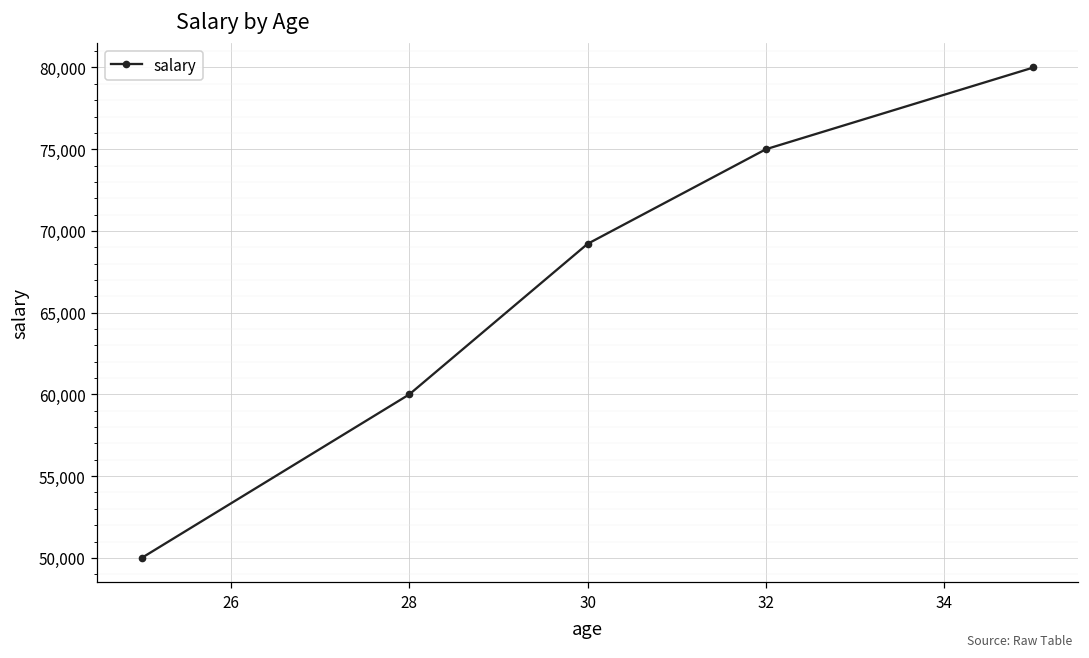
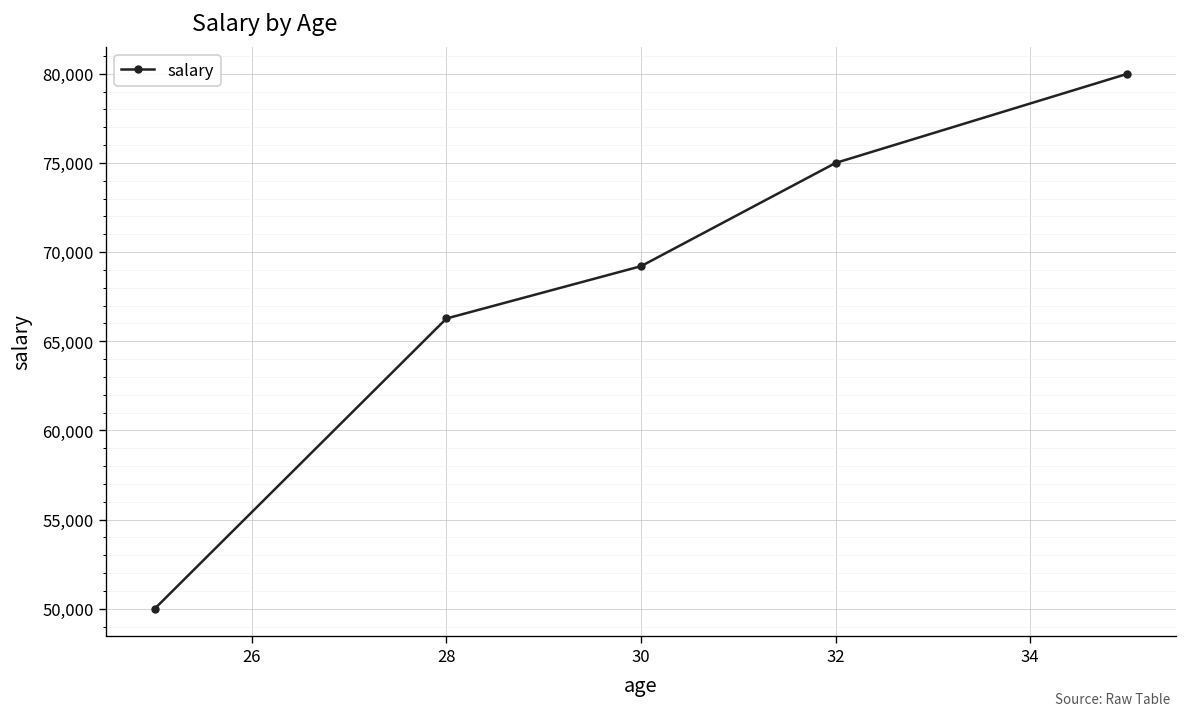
28: 60,000 -> 66,300
